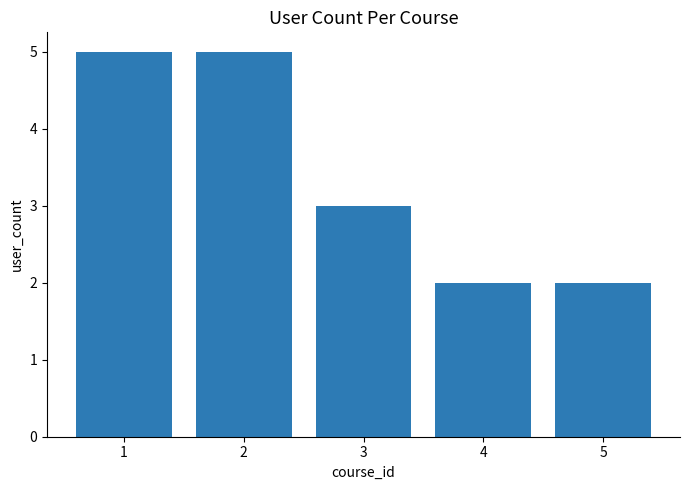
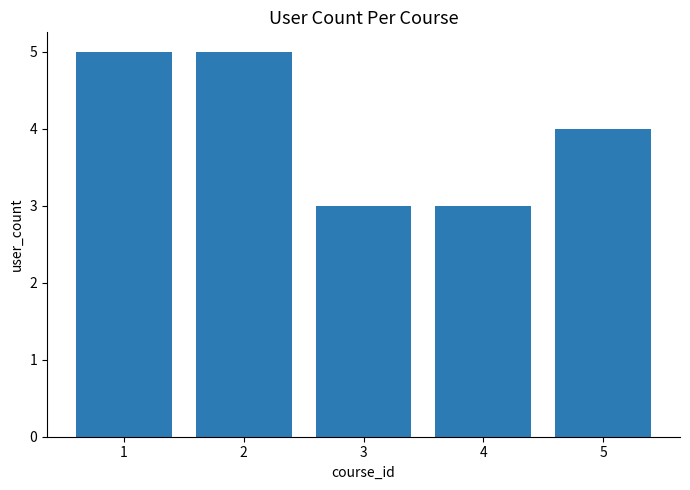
4: 2 -> 3
5: 2 -> 4
